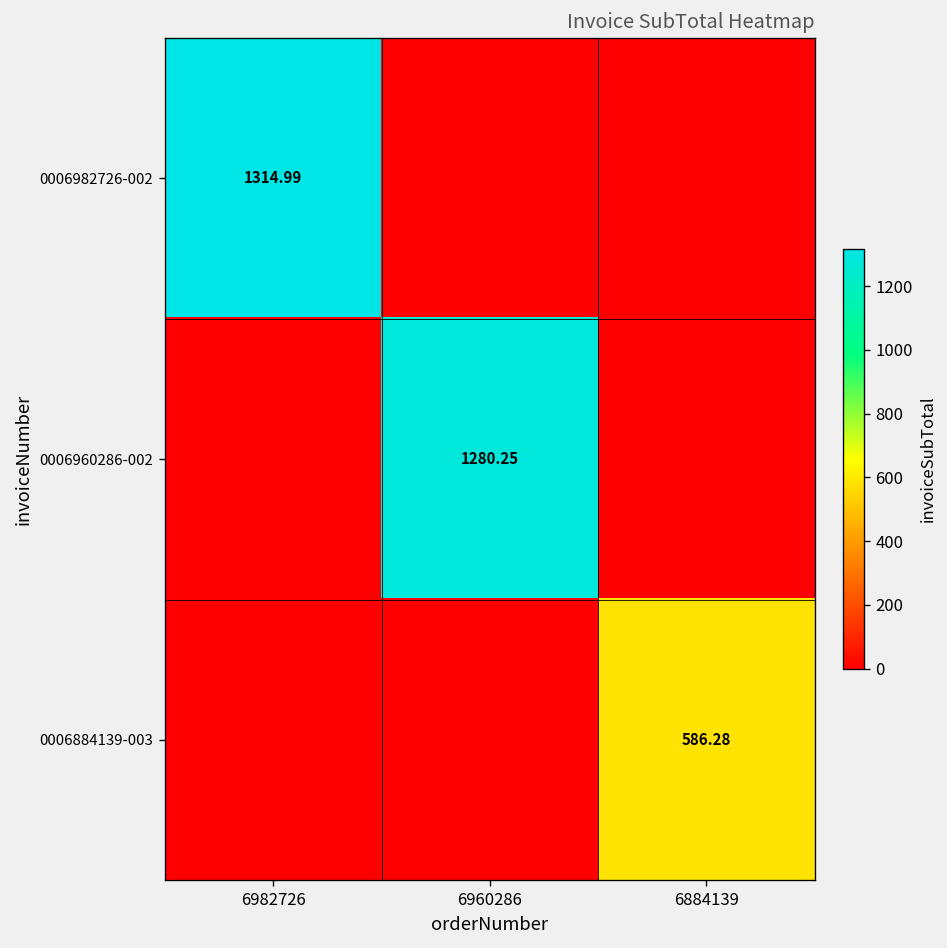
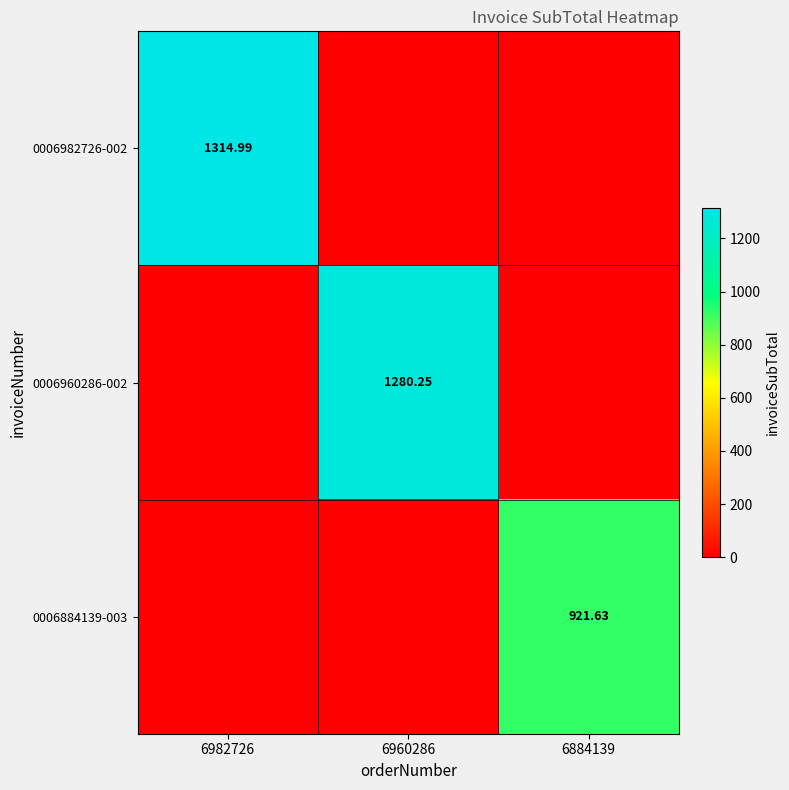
0006884139-003, 6884139: 586.28 -> 921.63
